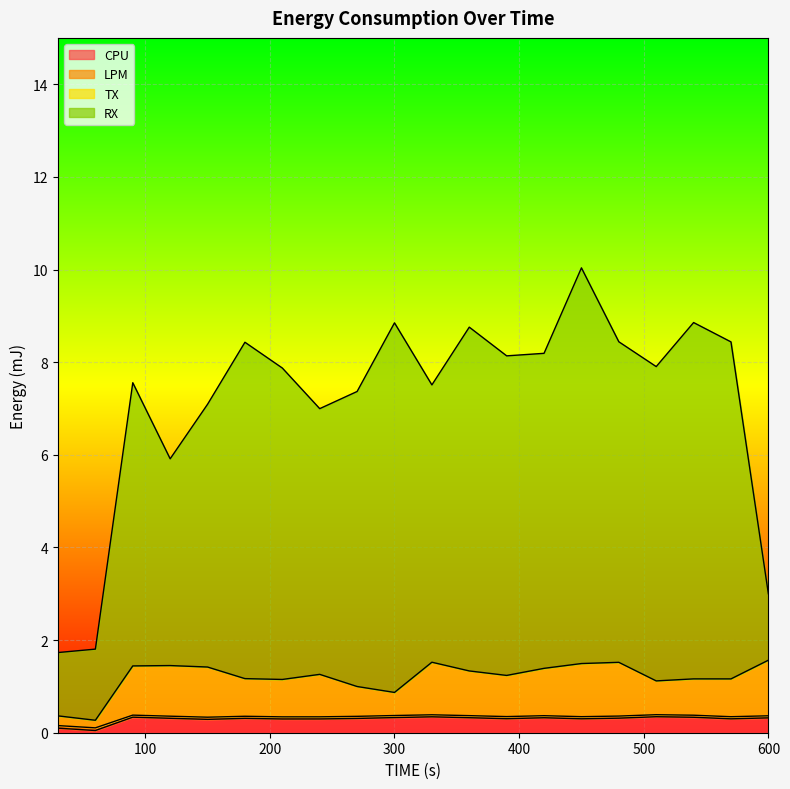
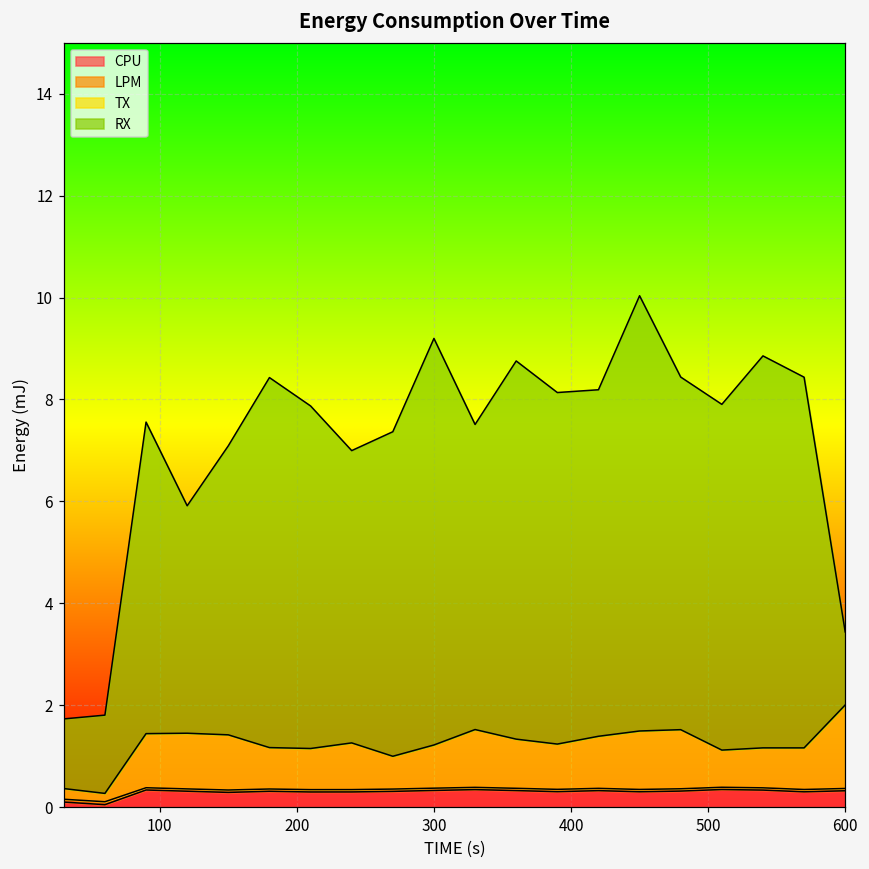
TX, 300: 0.5 -> 0.8
TX, 600: 1.2 -> 1.6
